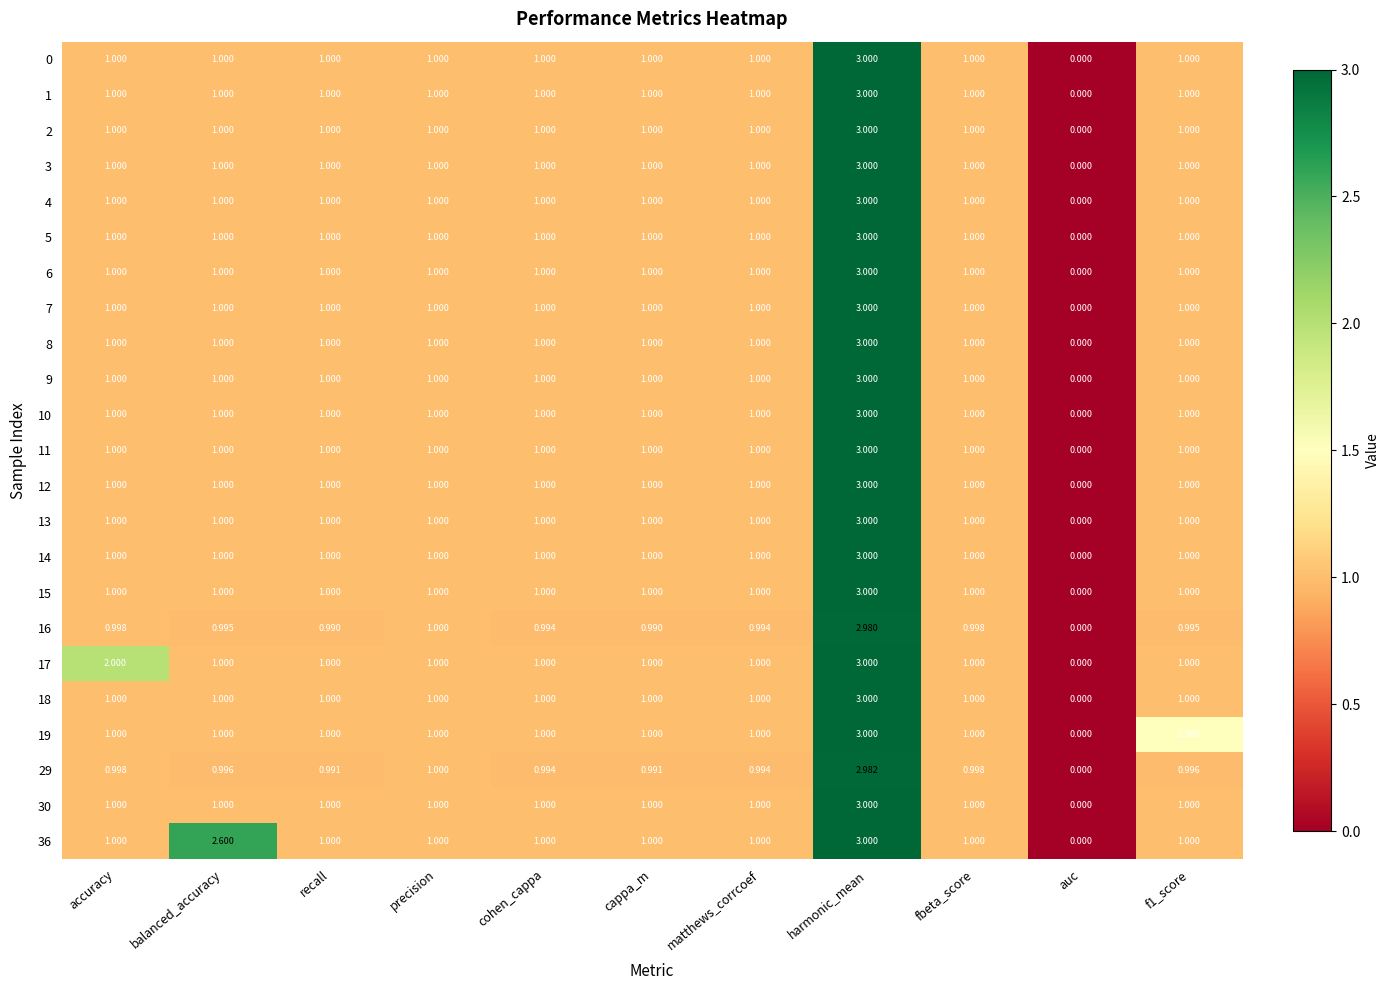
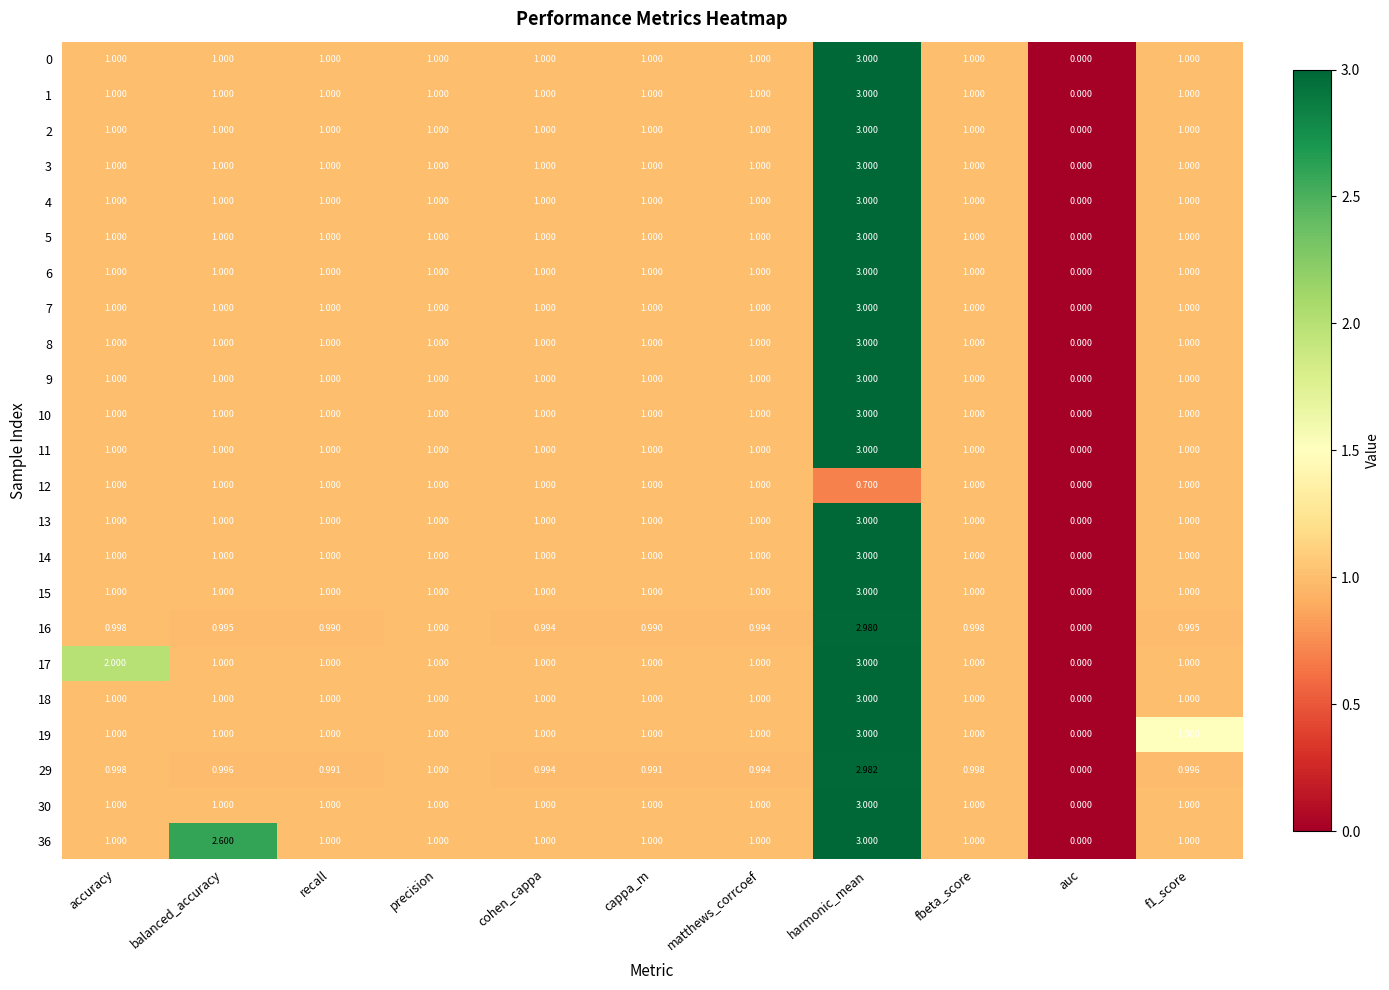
12, harmonic_mean: 3.000 -> 0.700
